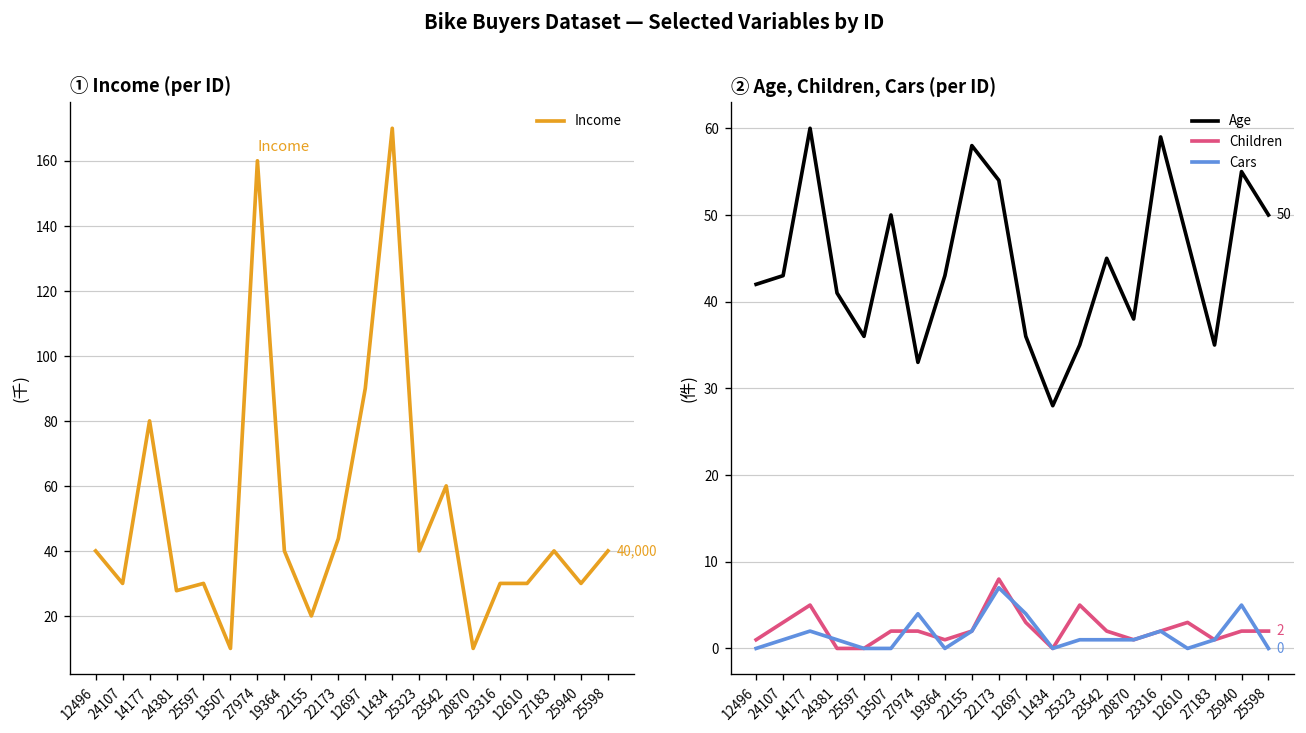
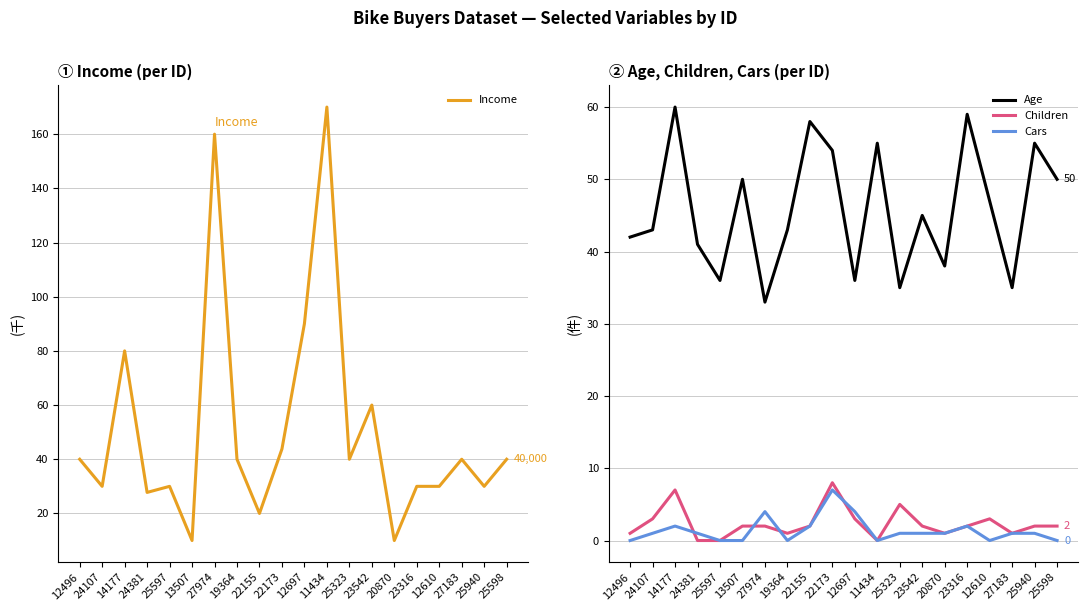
② Age, Children, Cars (per ID), Children, 14177: 5 -> 7
② Age, Children, Cars (per ID), Age, 11434: 28 -> 55
② Age, Children, Cars (per ID), Cars, 25940: 5 -> 1
